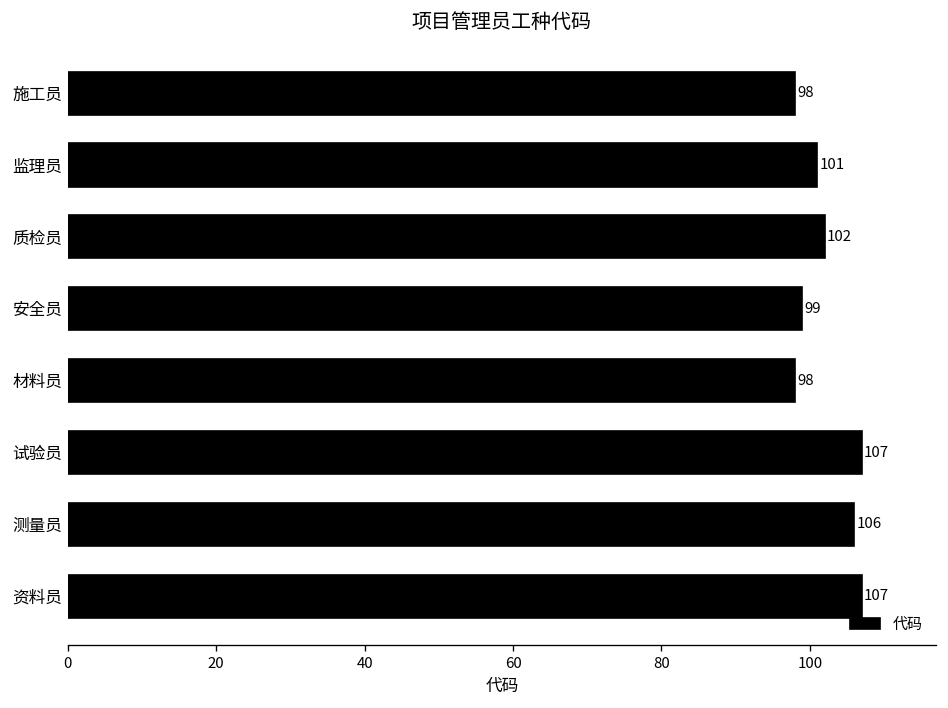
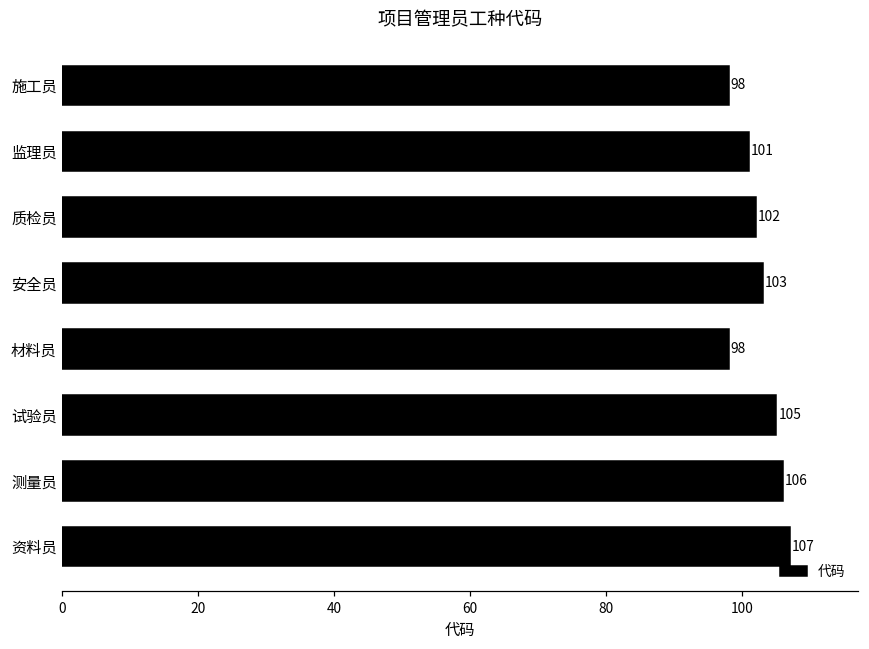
安全员: 99 -> 103
试验员: 107 -> 105
